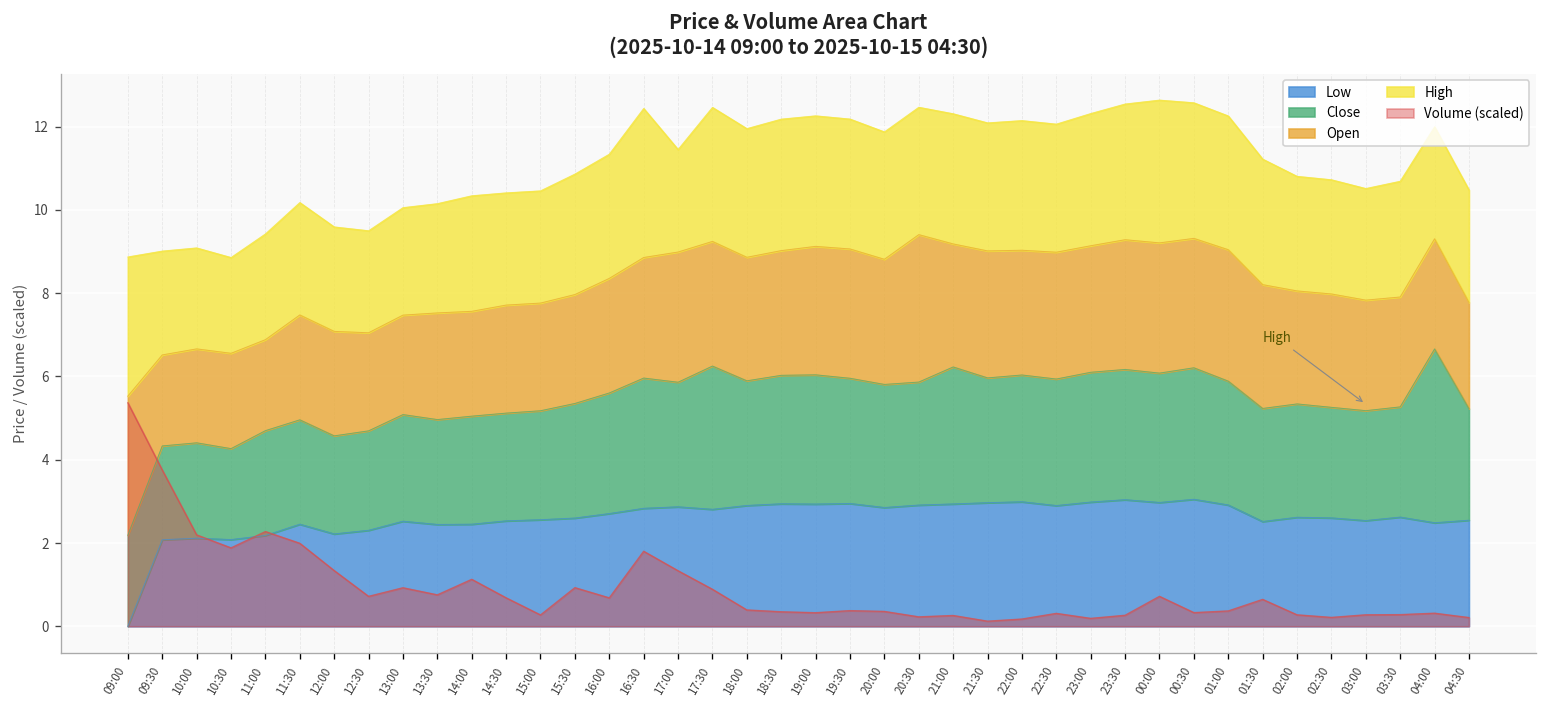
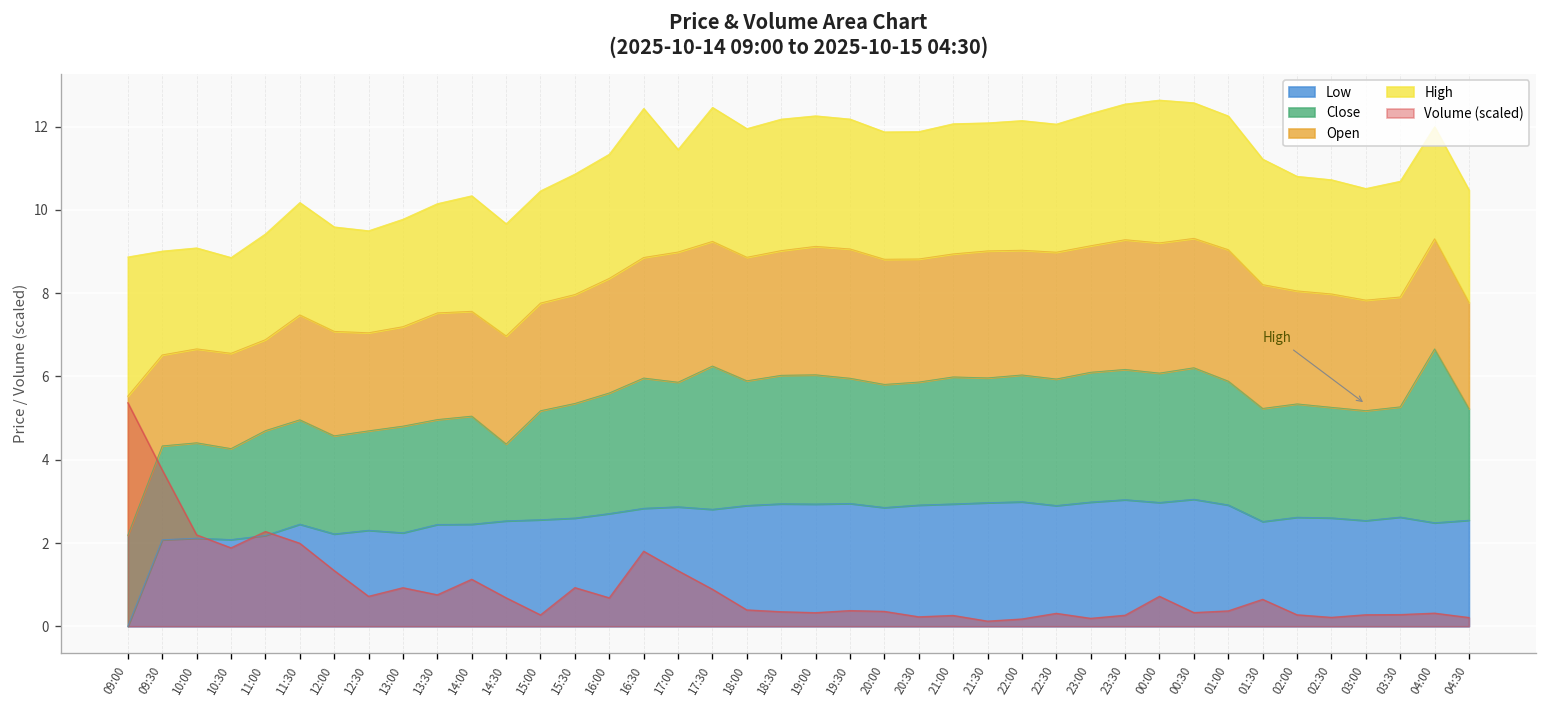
Low, 13:00: 2.5 -> 2.2
Close, 14:30: 2.6 -> 1.8
Open, 20:30: 3.5 -> 3.0
Close, 21:00: 3.3 -> 3.1
